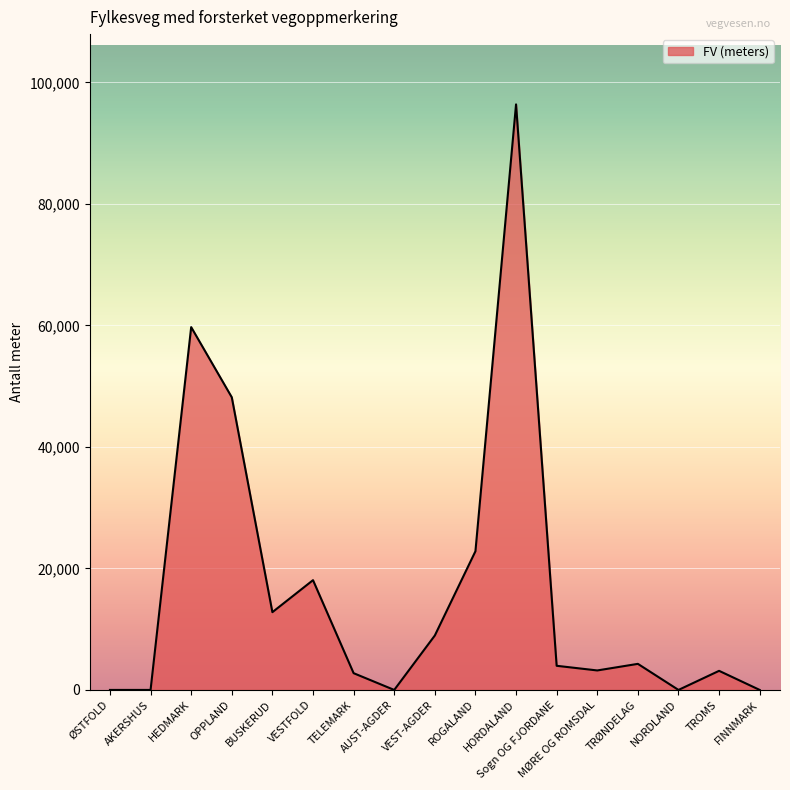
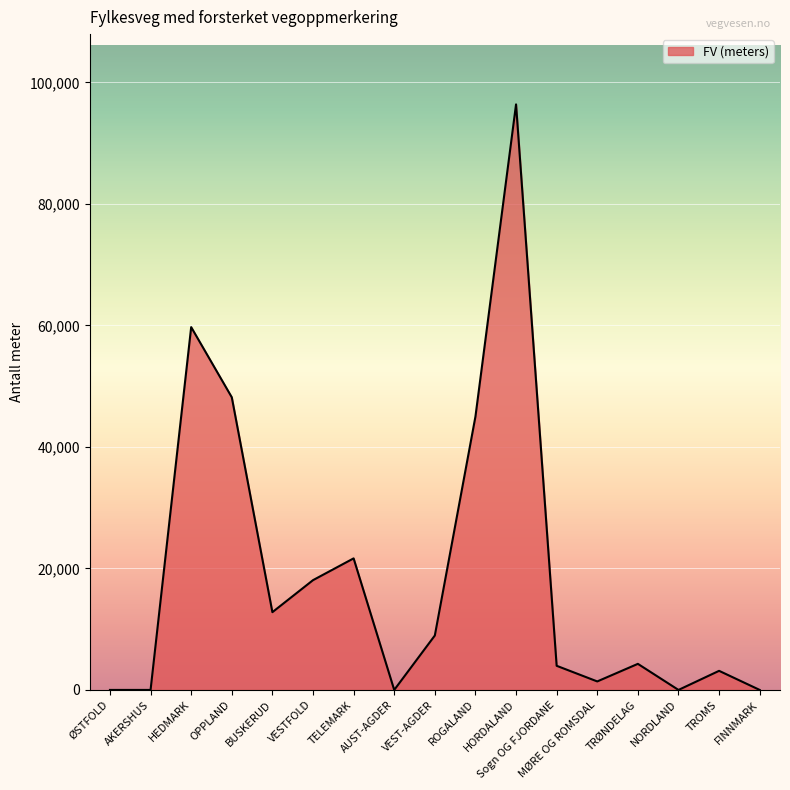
TELEMARK: 3,000 -> 22,000
ROGALAND: 23,000 -> 45,000
MØRE OG ROMSDAL: 3,000 -> 1,000
